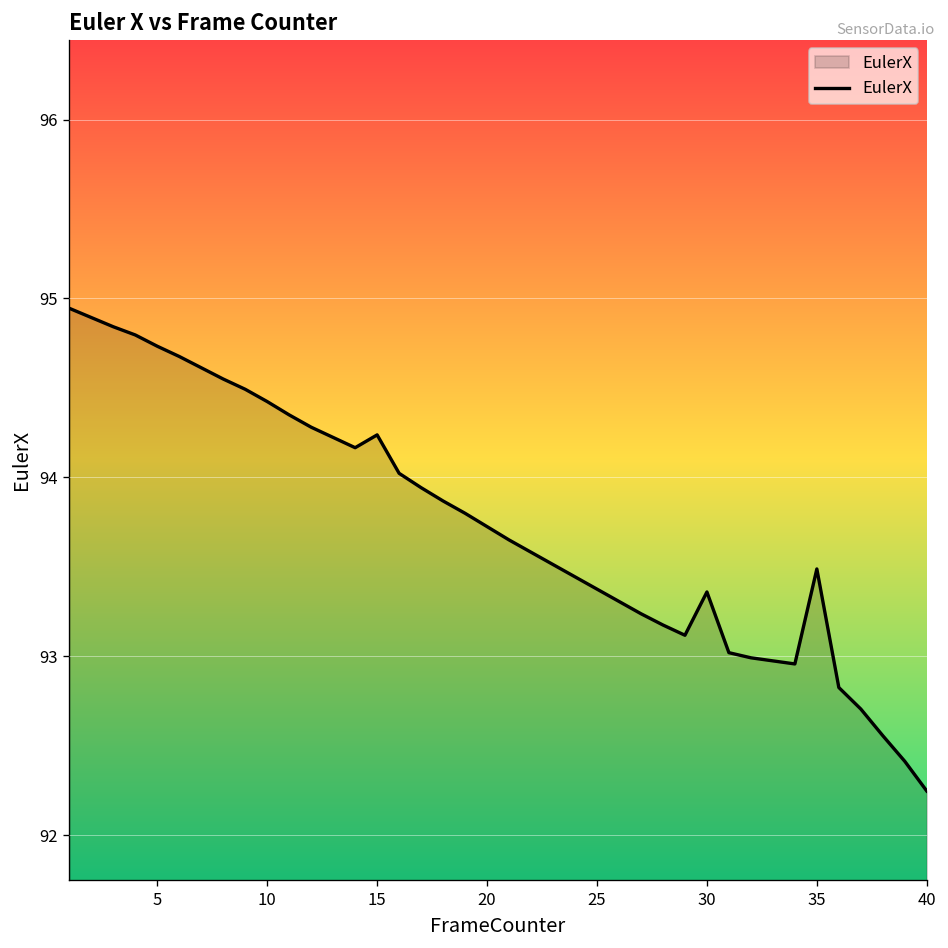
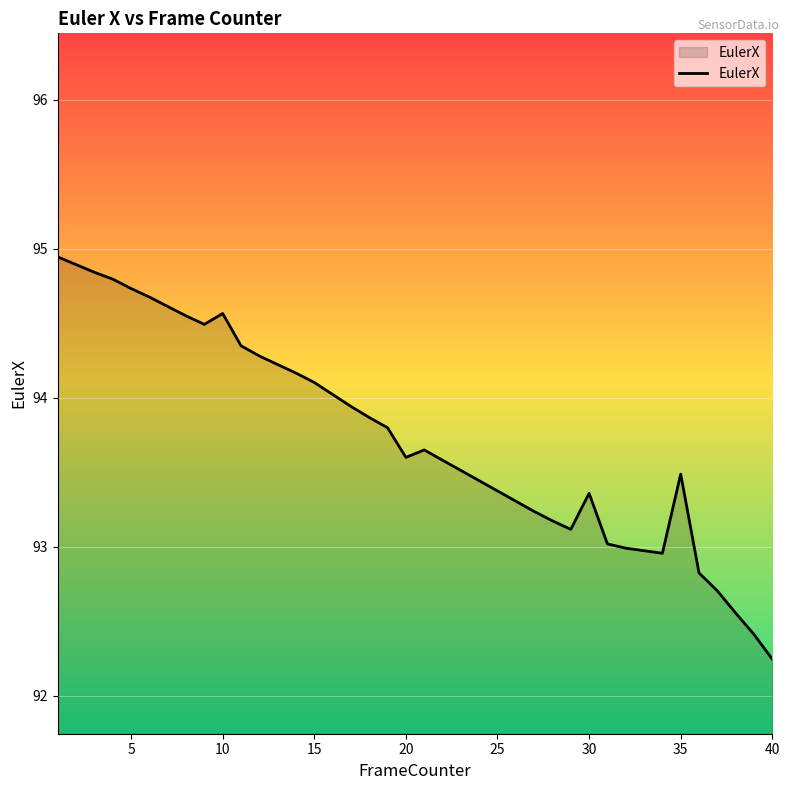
10: 94.42 -> 94.57
15: 94.24 -> 94.10
20: 93.72 -> 93.60
